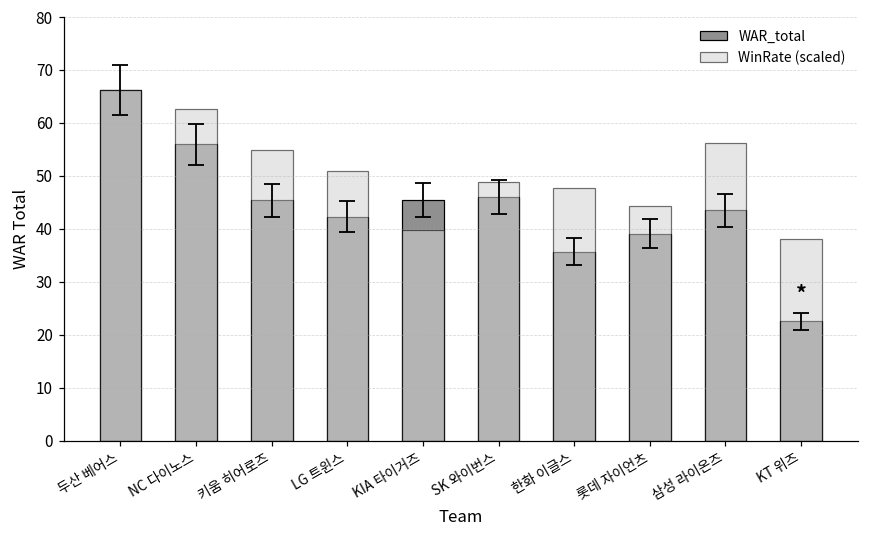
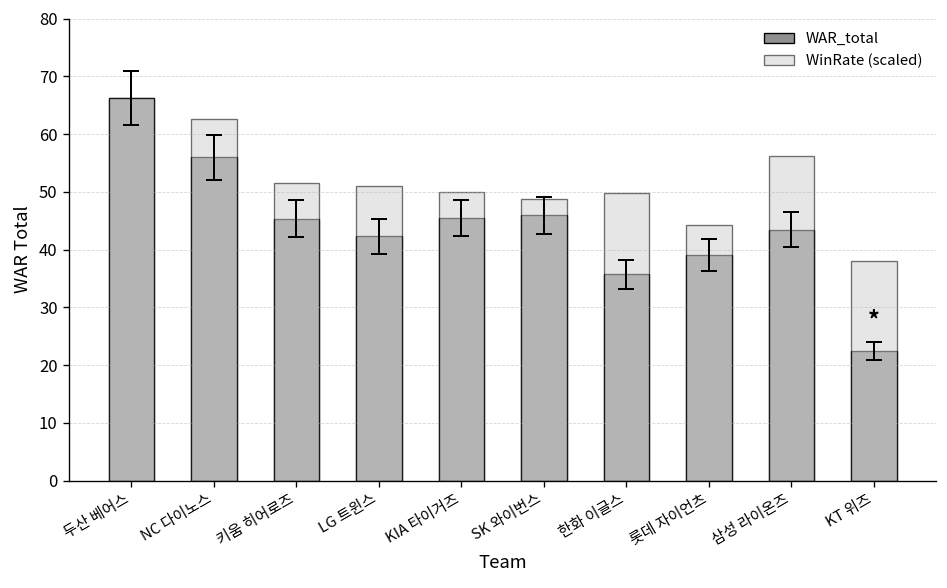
WinRate (scaled), 키움 히어로즈: 55 -> 52
WinRate (scaled), KIA 타이거즈: 40 -> 50
WinRate (scaled), 한화 이글스: 48 -> 50
